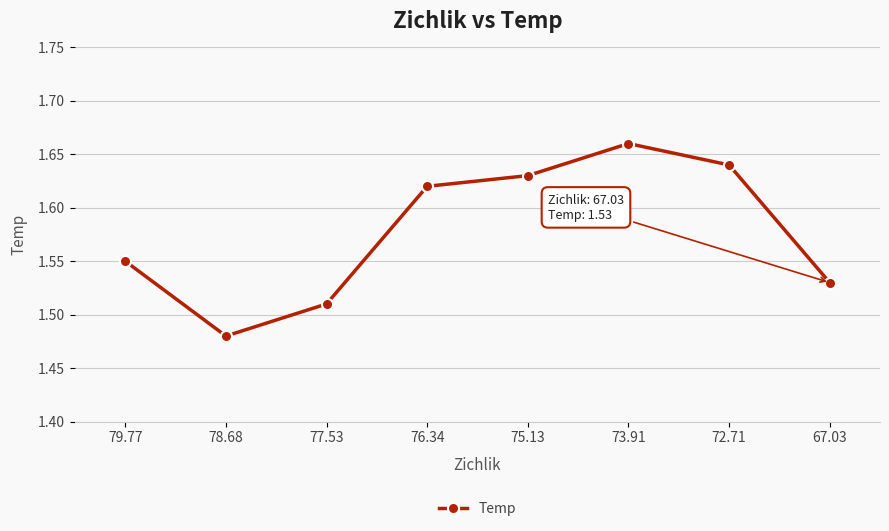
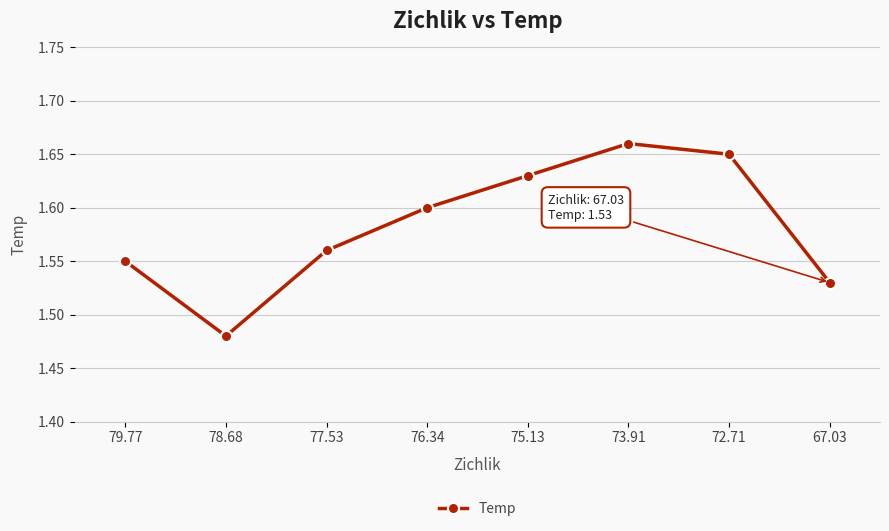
77.53: 1.51 -> 1.56
76.34: 1.62 -> 1.60
72.71: 1.64 -> 1.65
